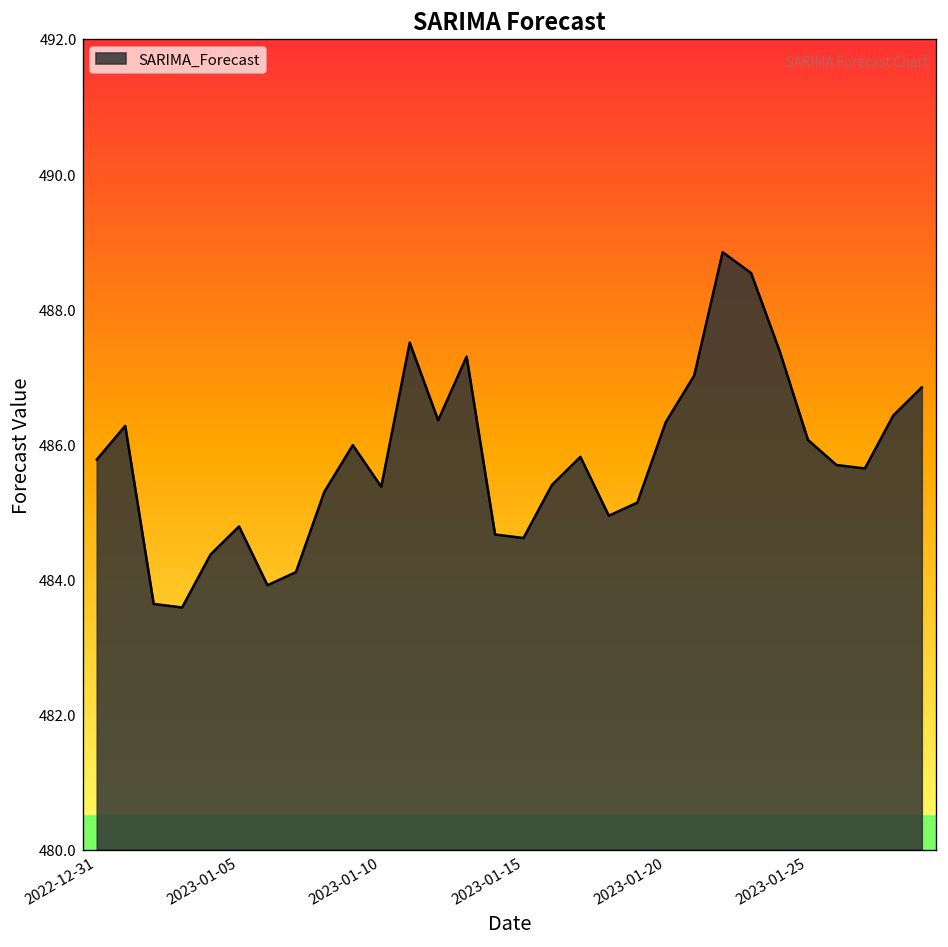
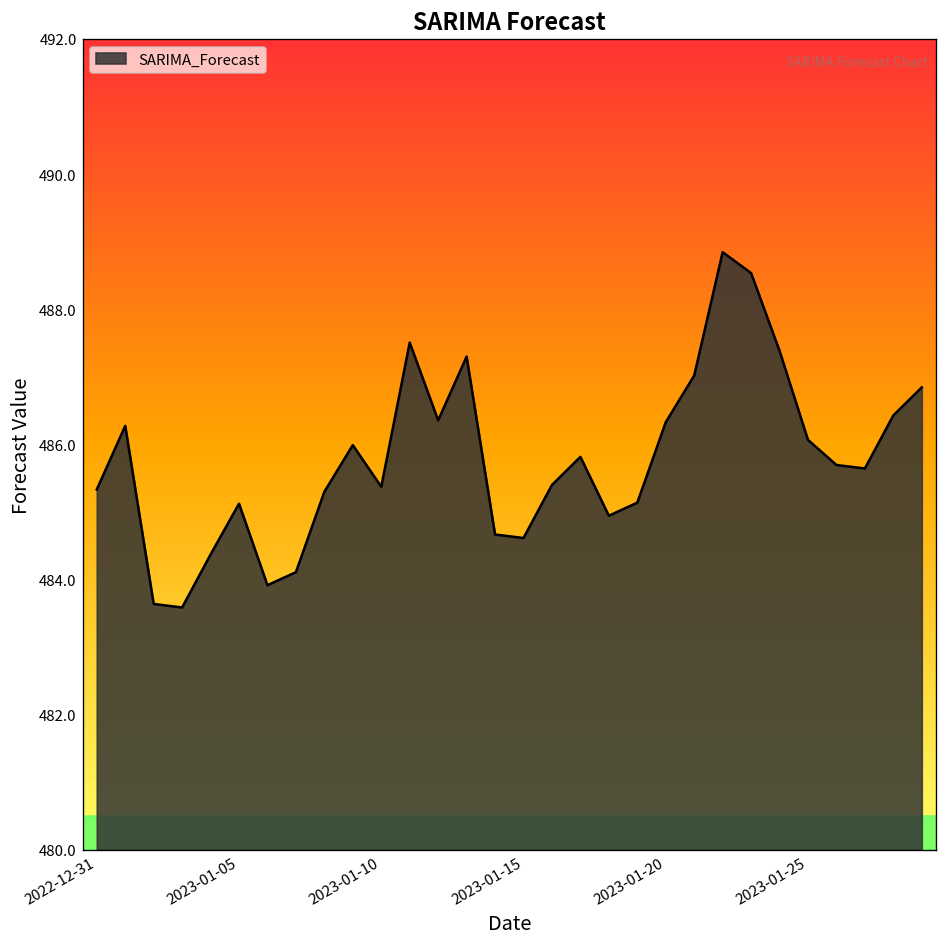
2022-12-31: 485.8 -> 485.3
2023-01-05: 484.8 -> 485.1
